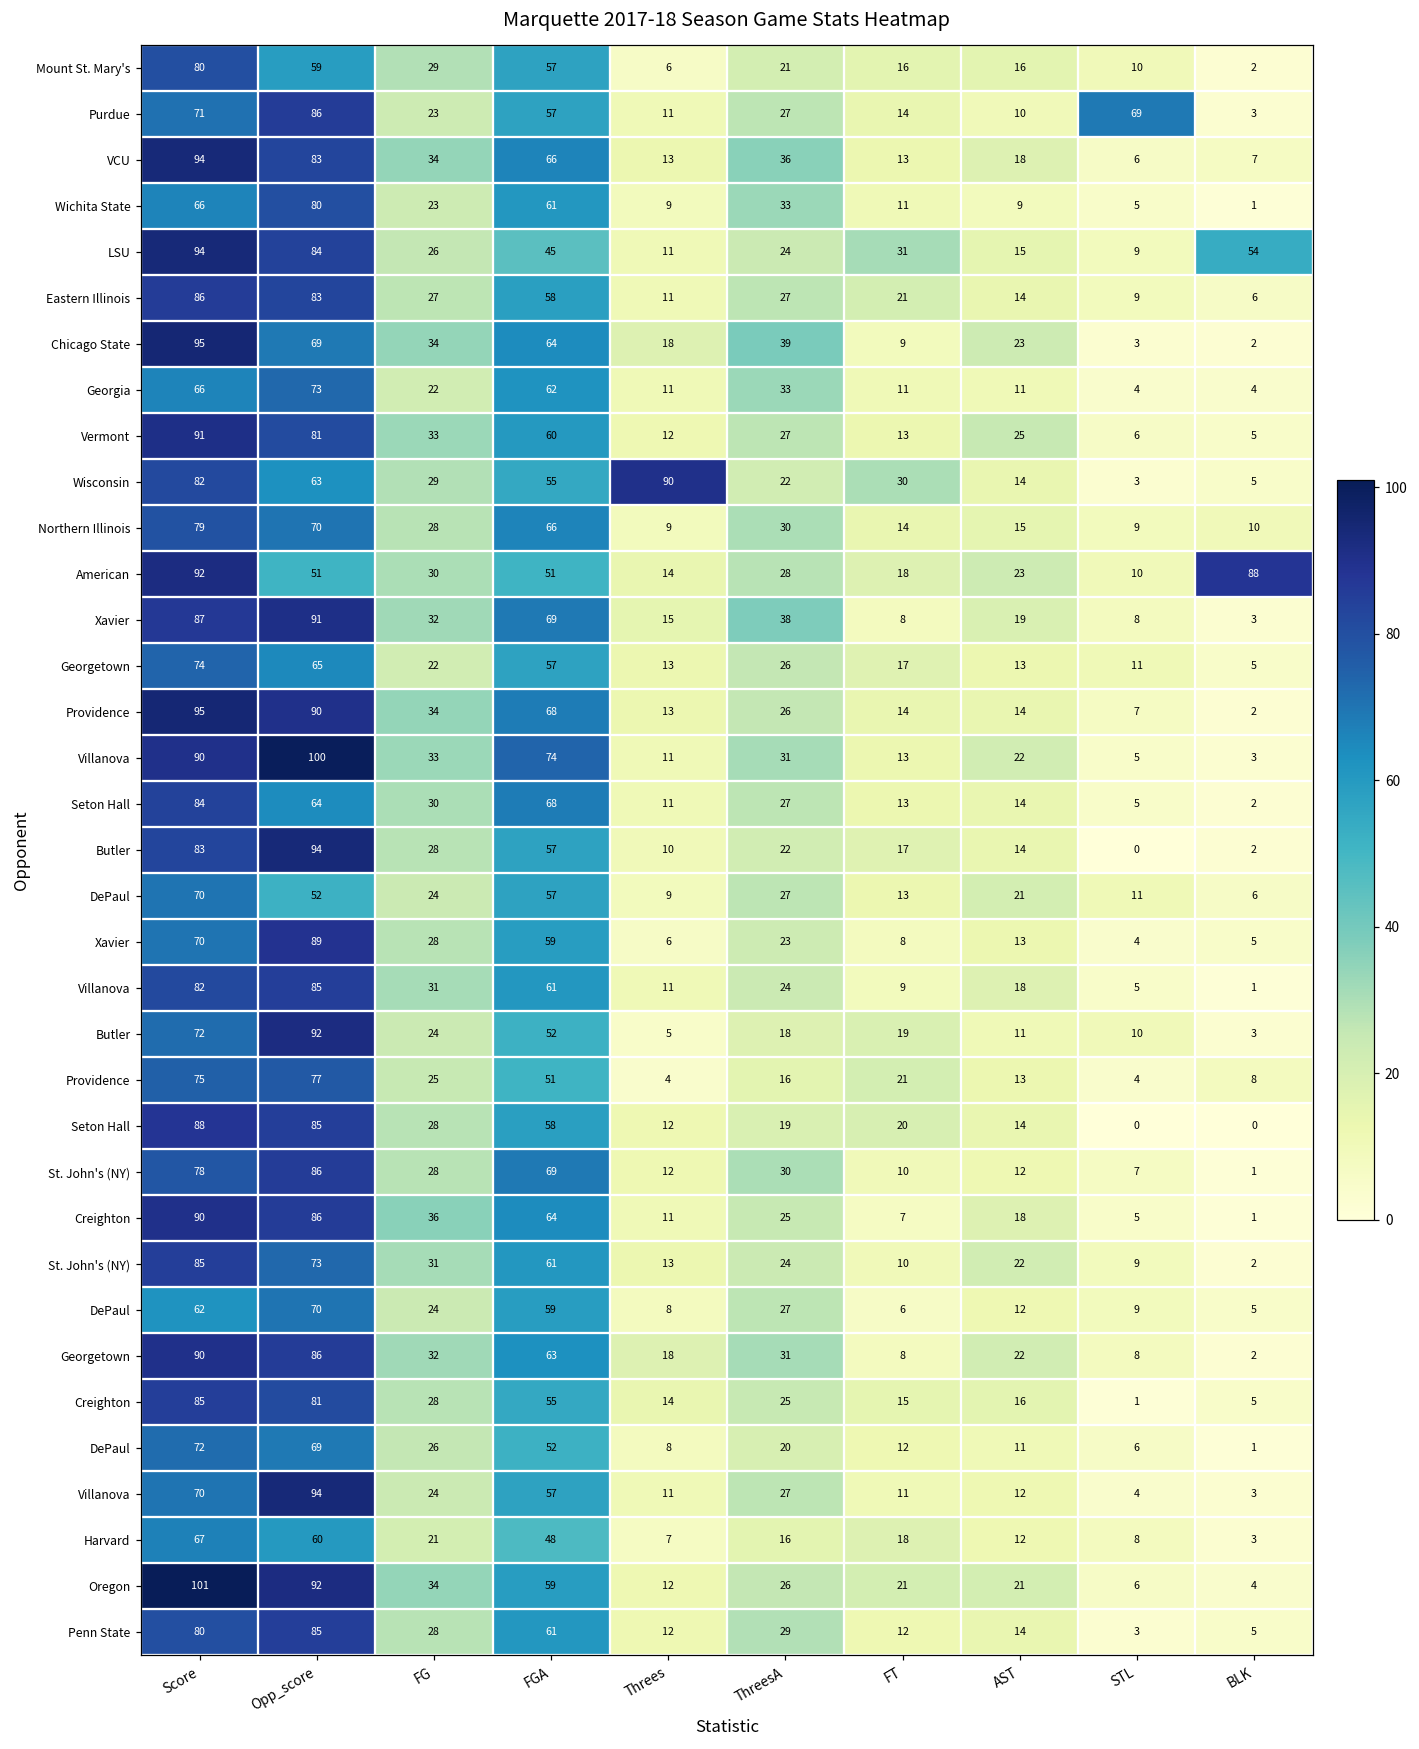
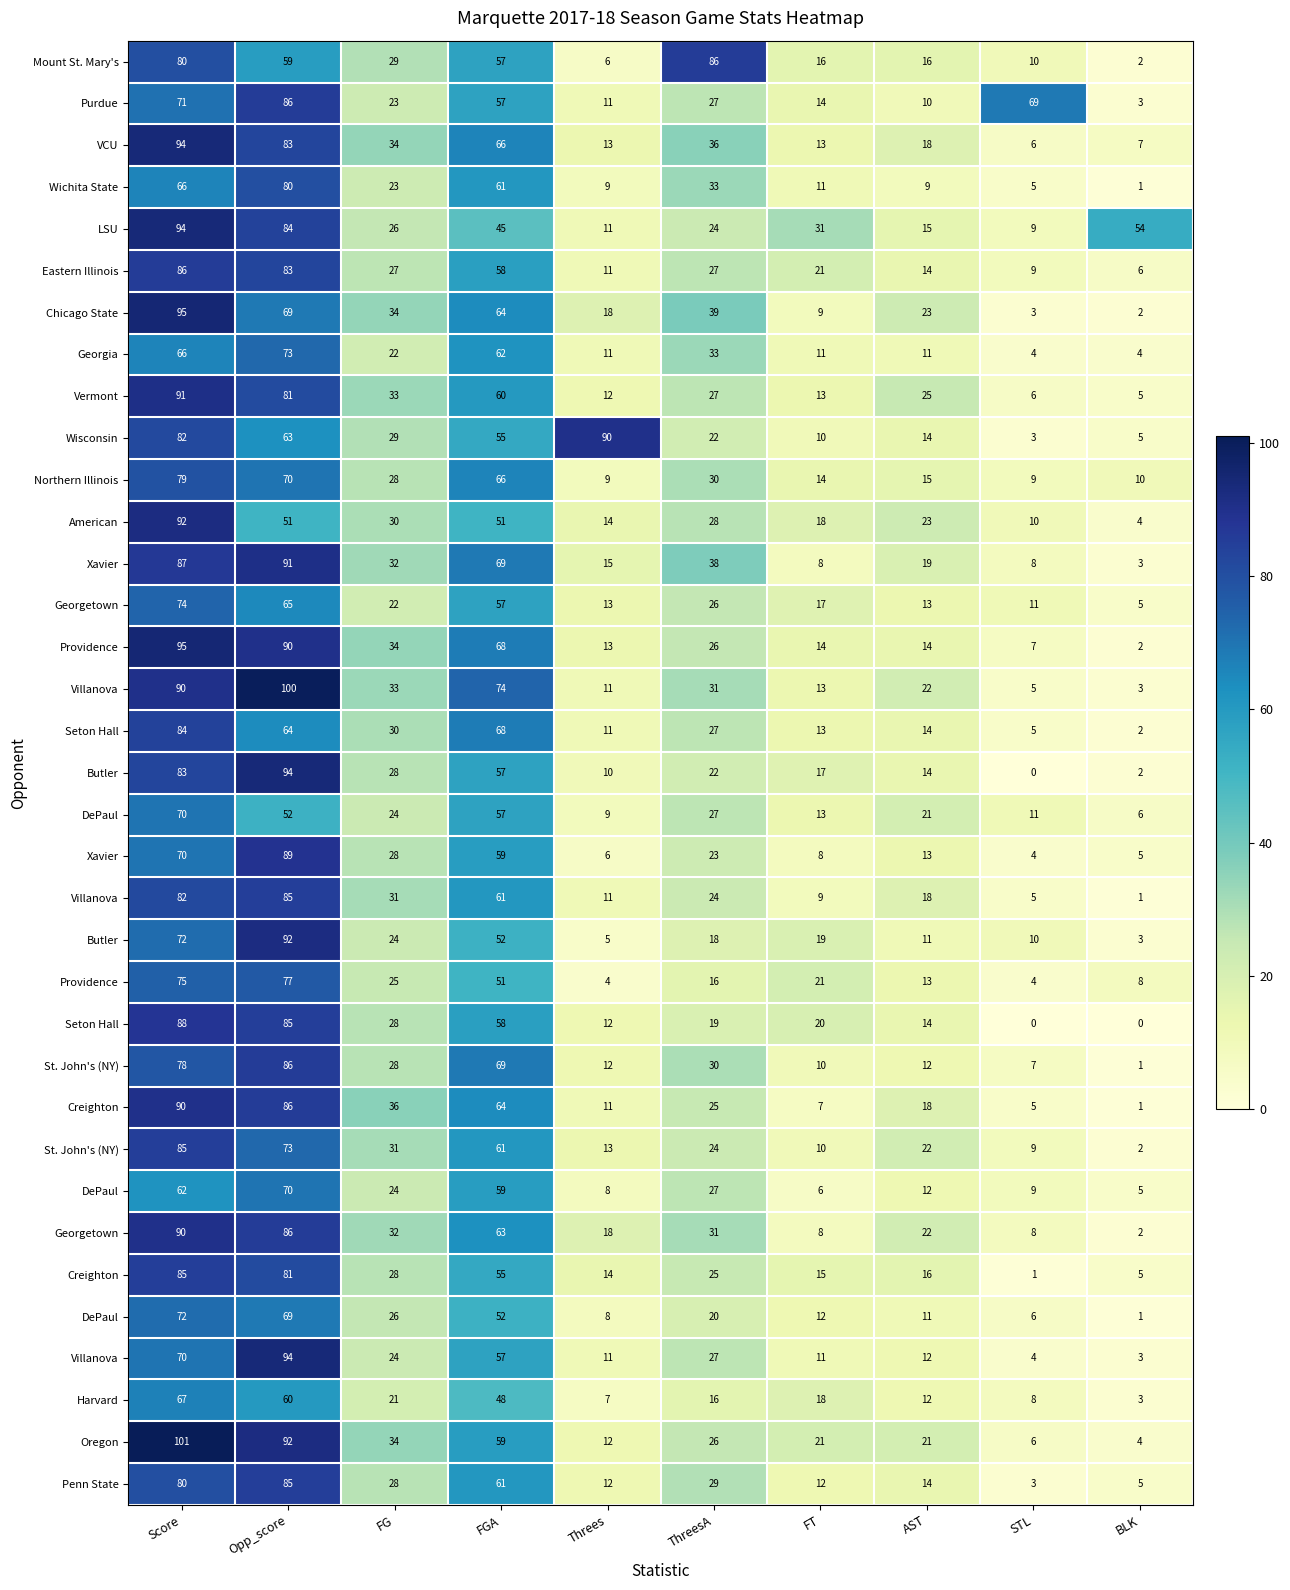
Mount St. Mary's, ThreesA: 21 -> 86
Wisconsin, FT: 30 -> 10
American, BLK: 88 -> 4
